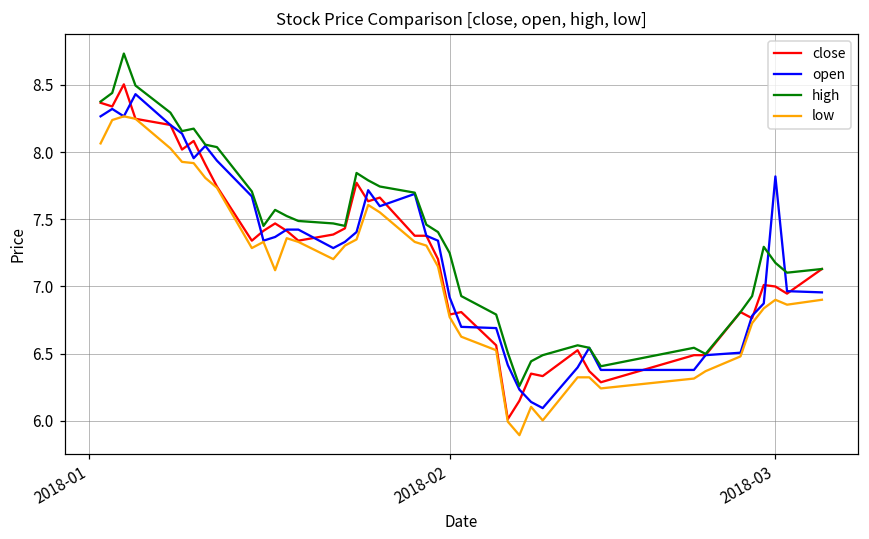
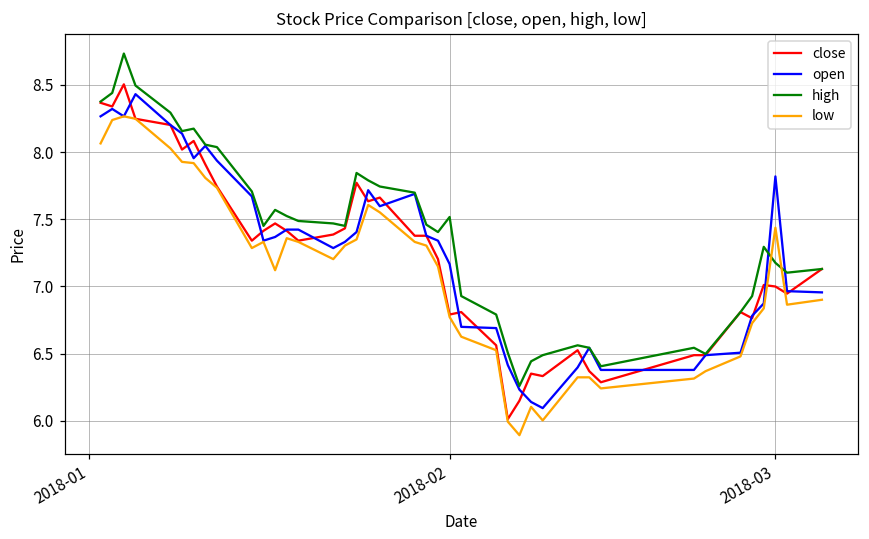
open, 2018-02: 6.92 -> 7.17
high, 2018-02: 7.25 -> 7.52
low, 2018-03: 6.90 -> 7.44
